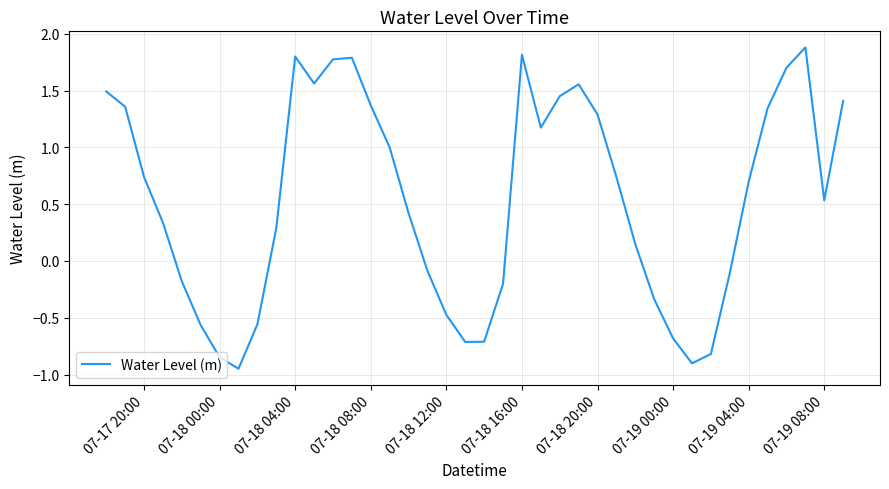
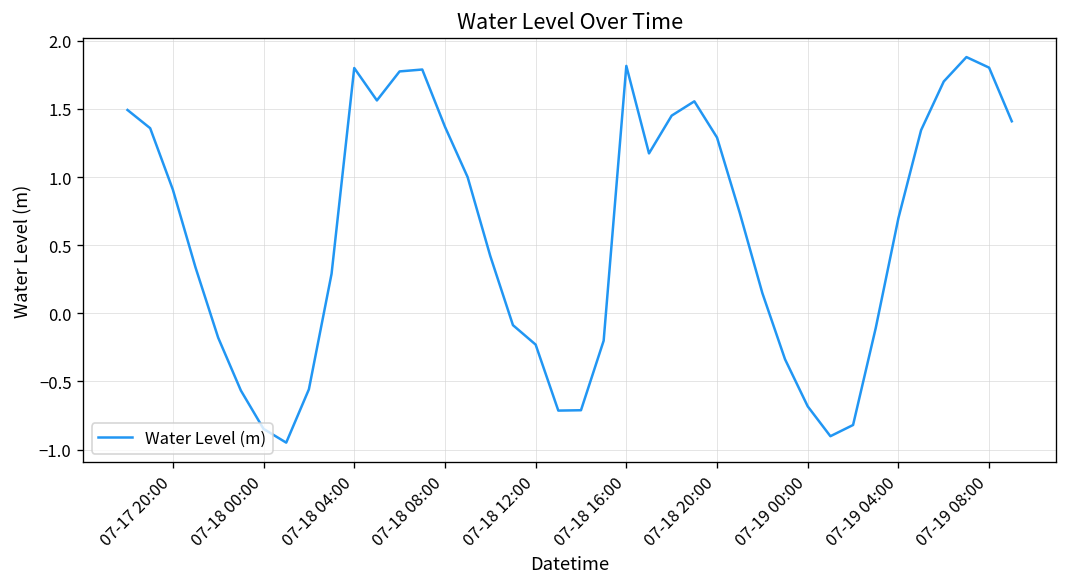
07-17 20:00: 0.74 -> 0.91
07-18 12:00: -0.47 -> -0.23
07-19 08:00: 0.53 -> 1.80
